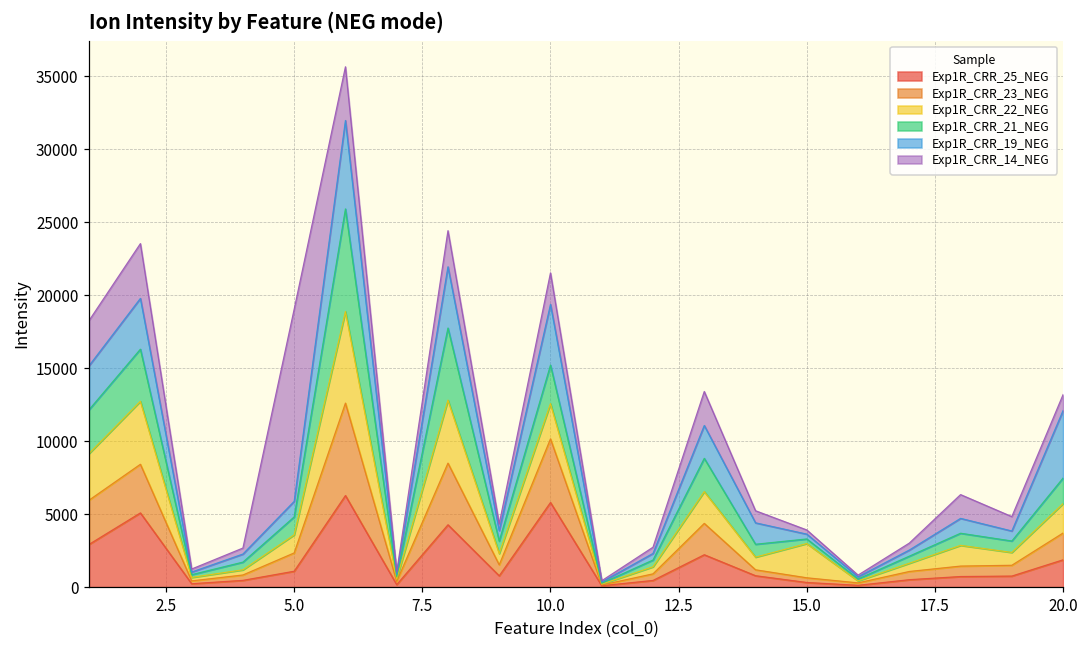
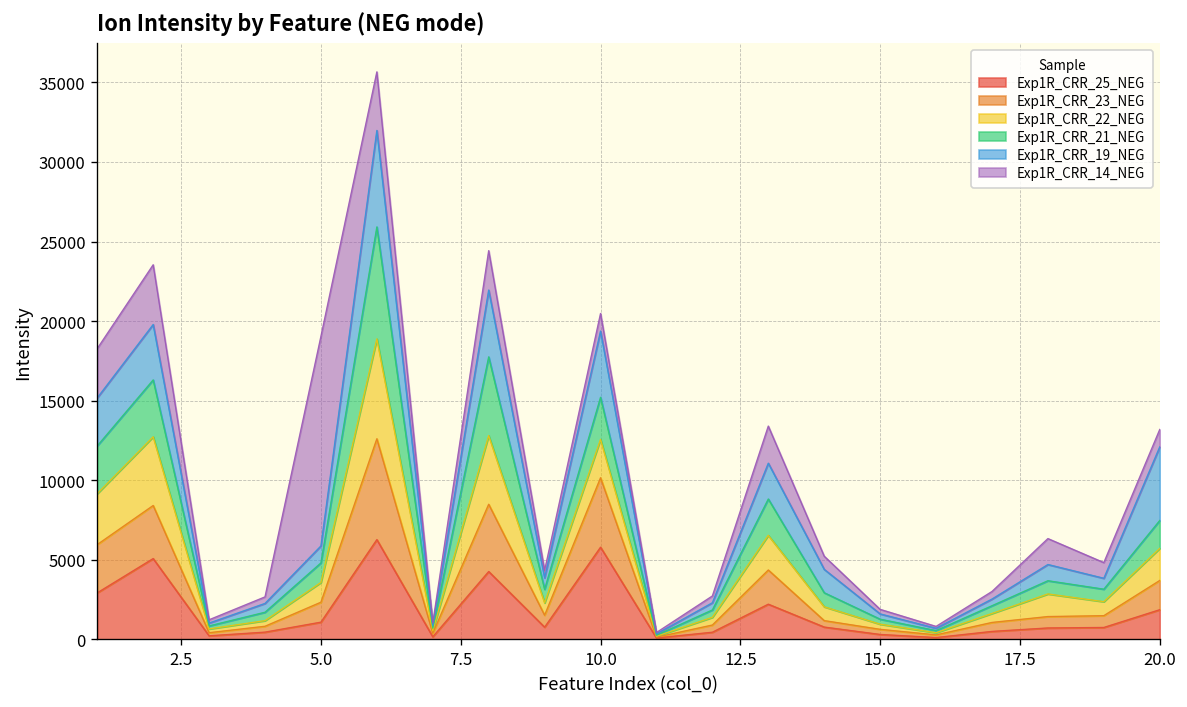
Exp1R_CRR_14_NEG, 10.0: 2200 -> 1100
Exp1R_CRR_22_NEG, 15.0: 2300 -> 300
